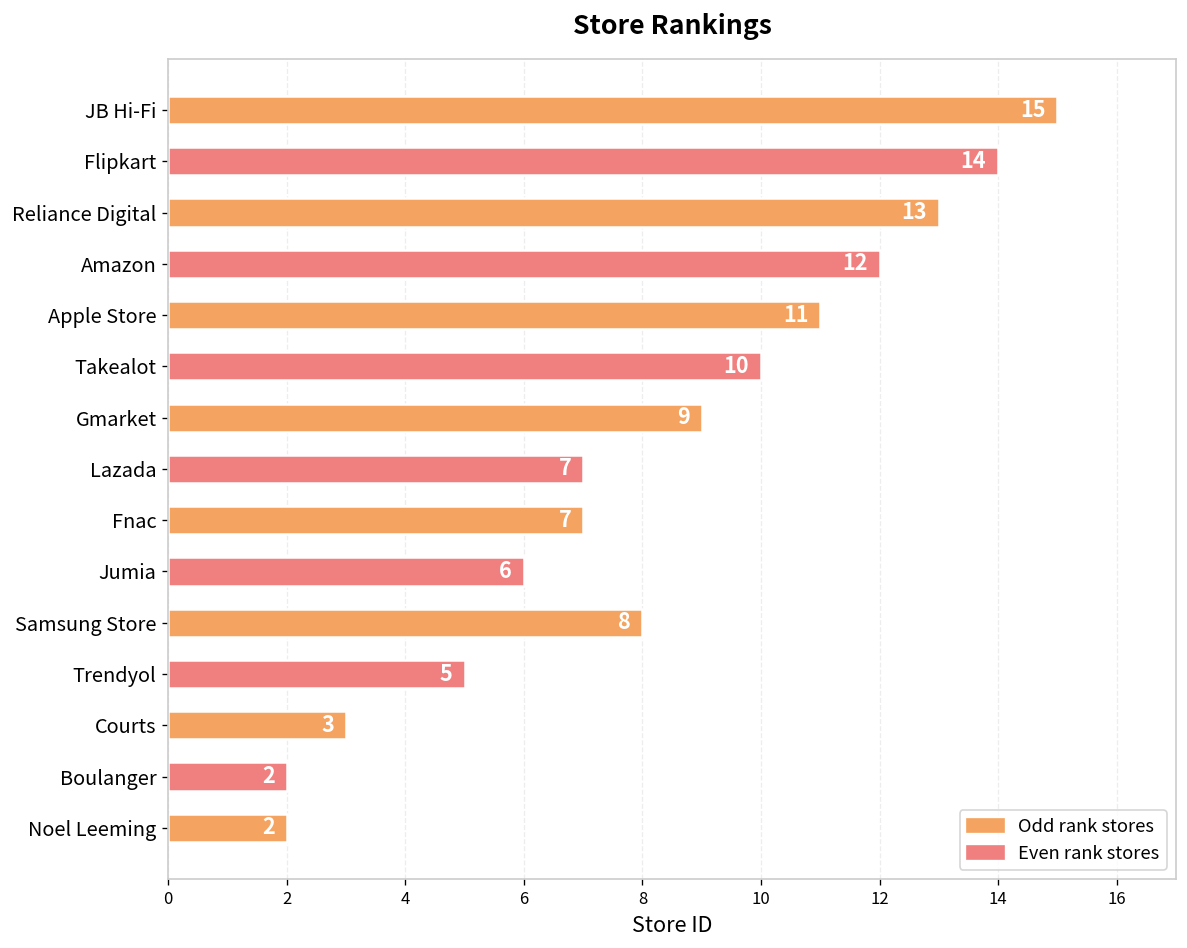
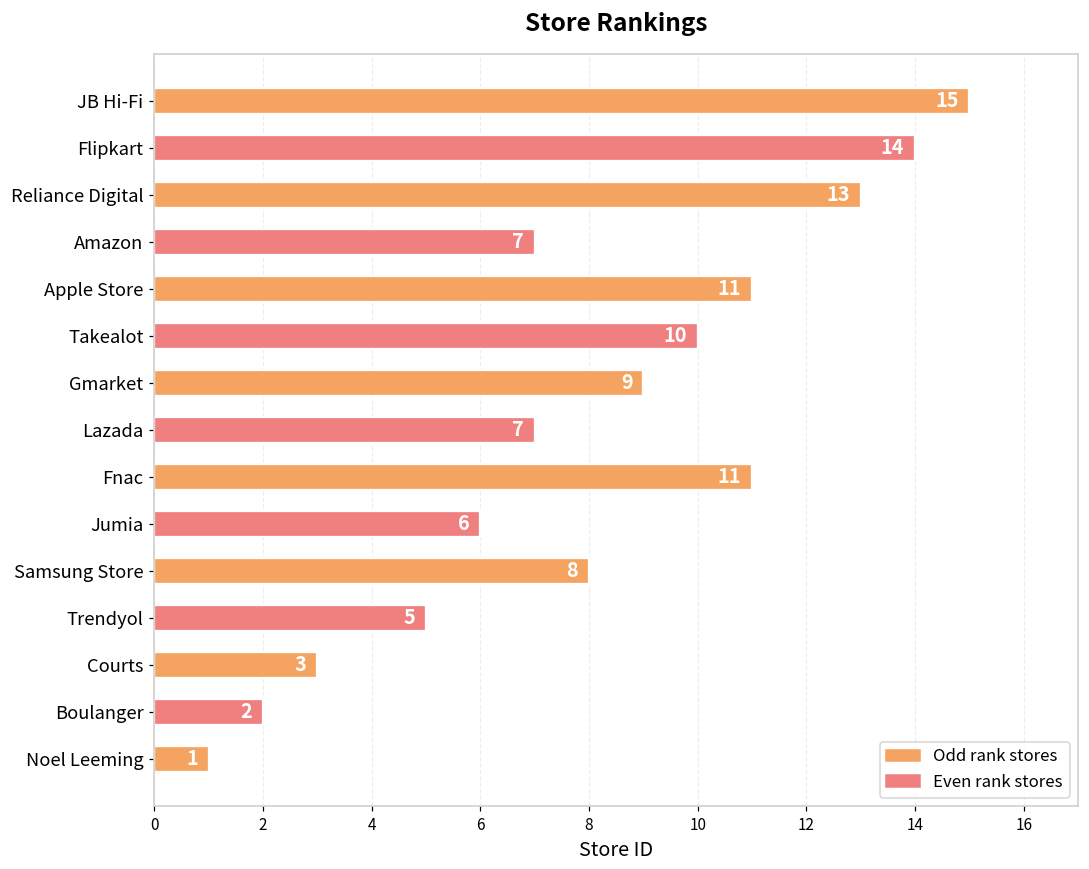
Amazon: 12 -> 7
Fnac: 7 -> 11
Noel Leeming: 2 -> 1
